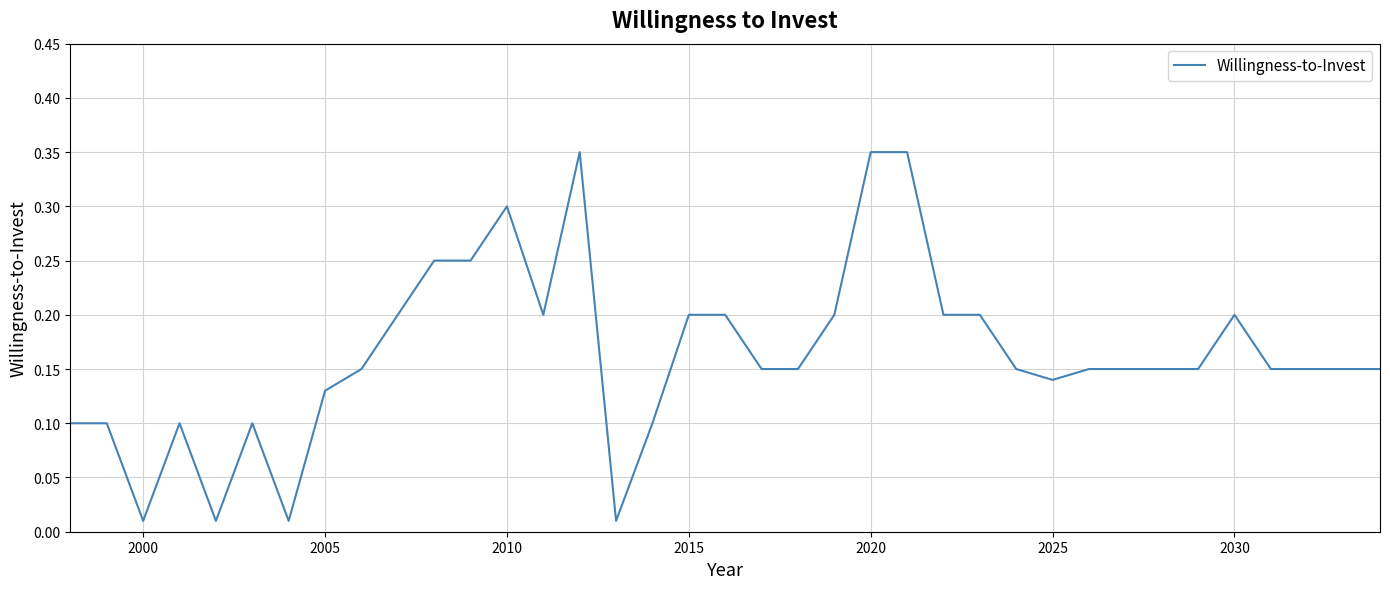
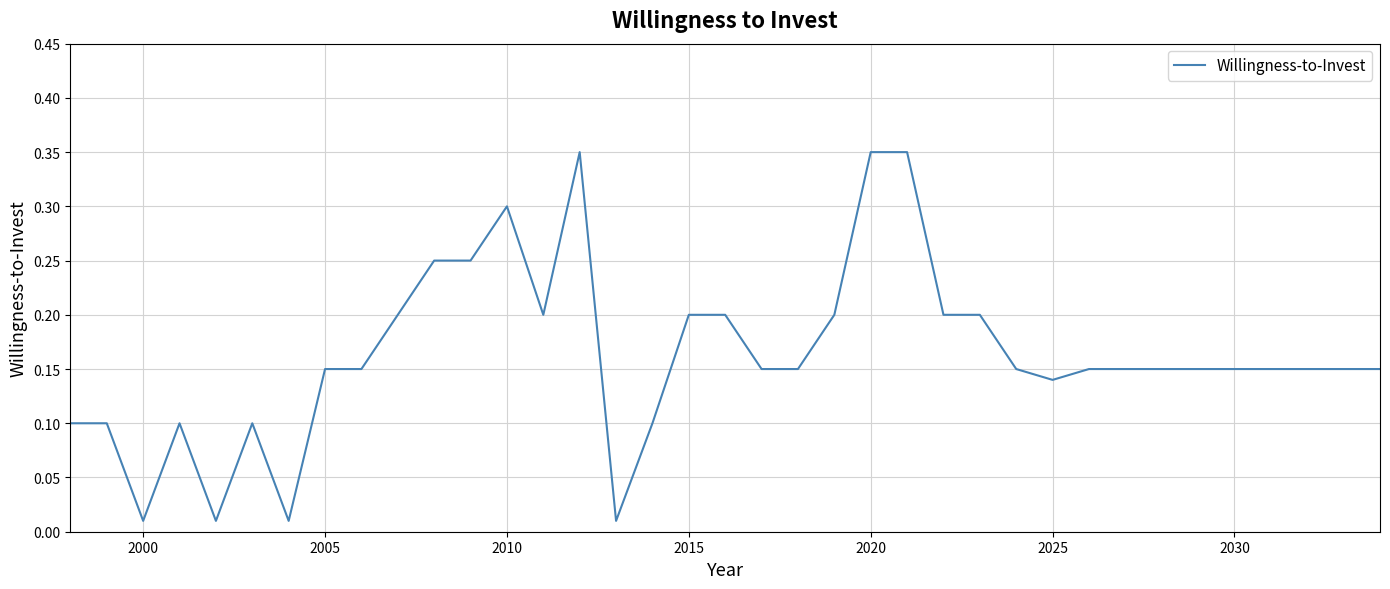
2005: 0.13 -> 0.15
2030: 0.20 -> 0.15
